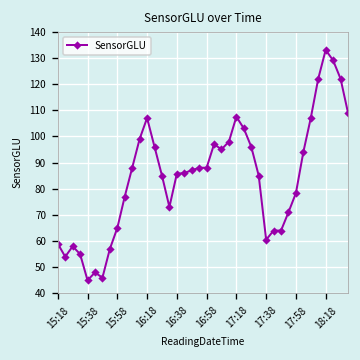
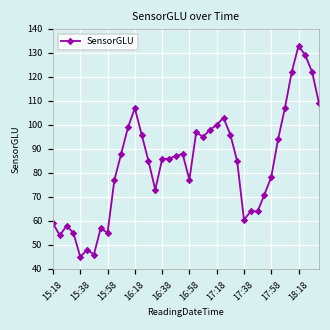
15:58: 65 -> 55
16:58: 88 -> 77
17:18: 108 -> 100
